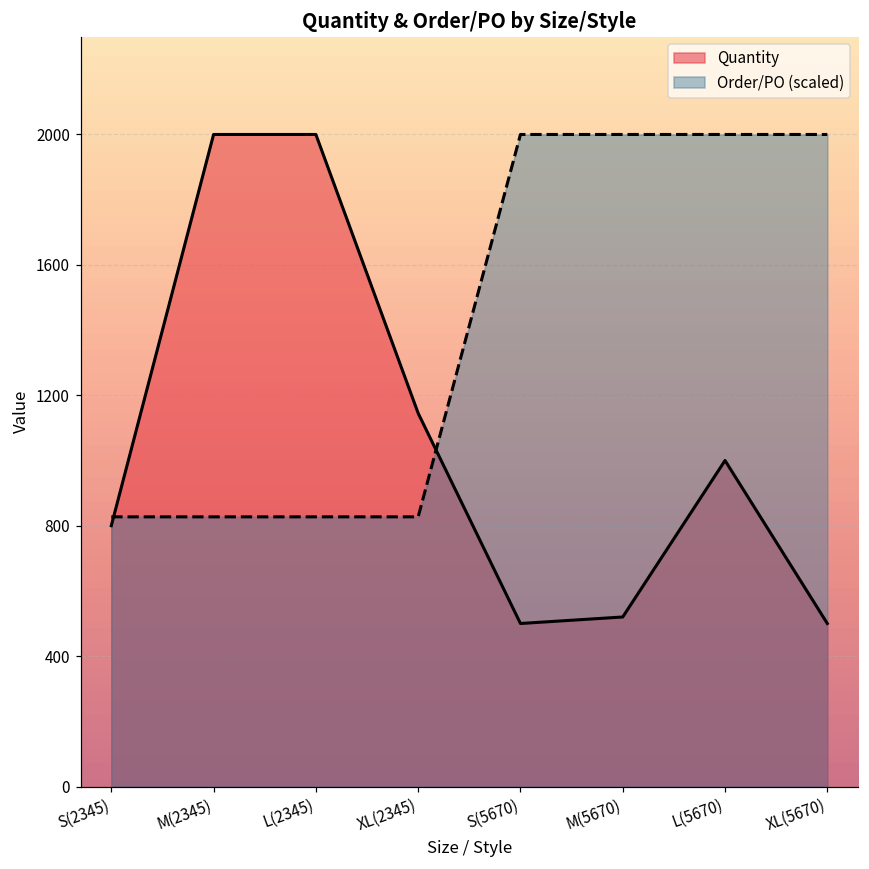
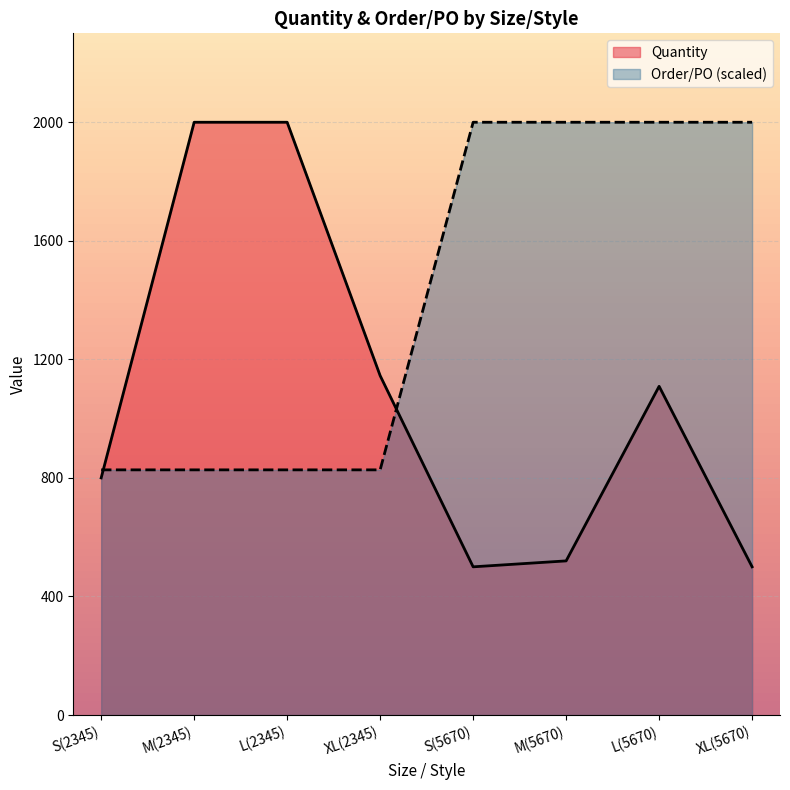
Quantity, L(5670): 1000 -> 1110
